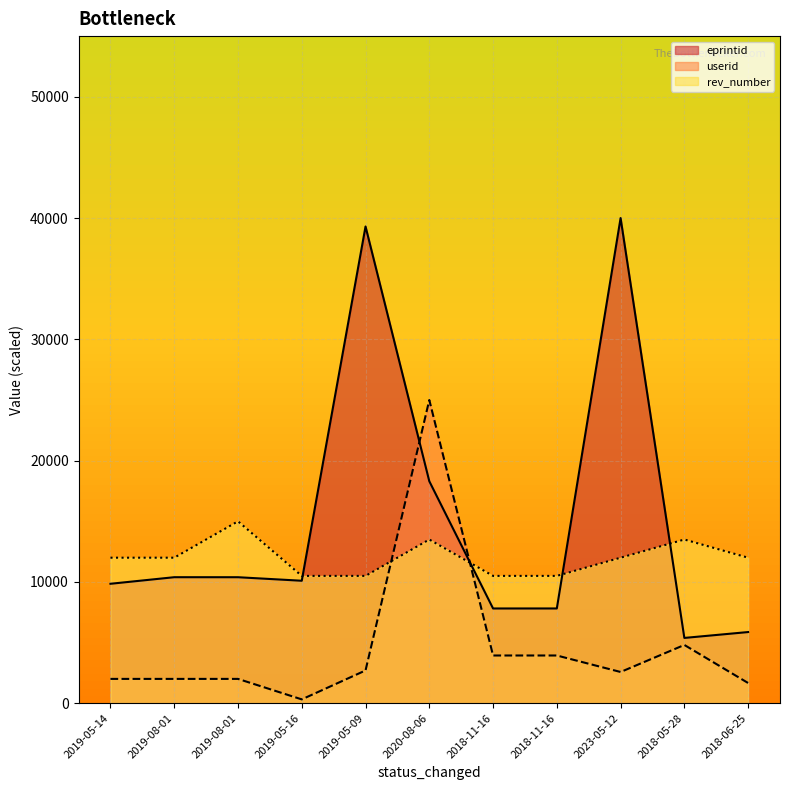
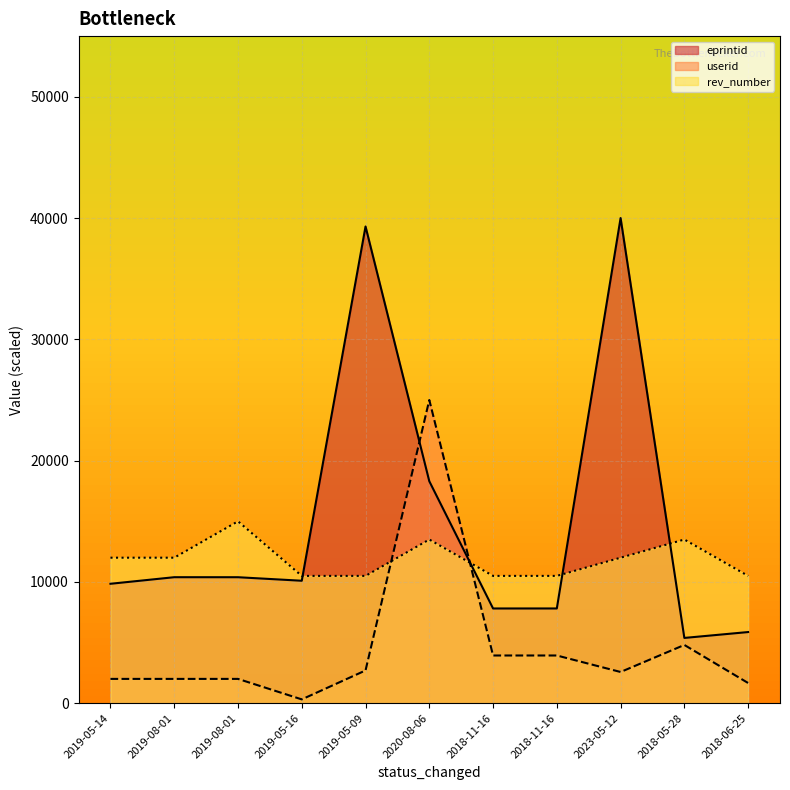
rev_number, 2018-06-25: 12000 -> 10500
